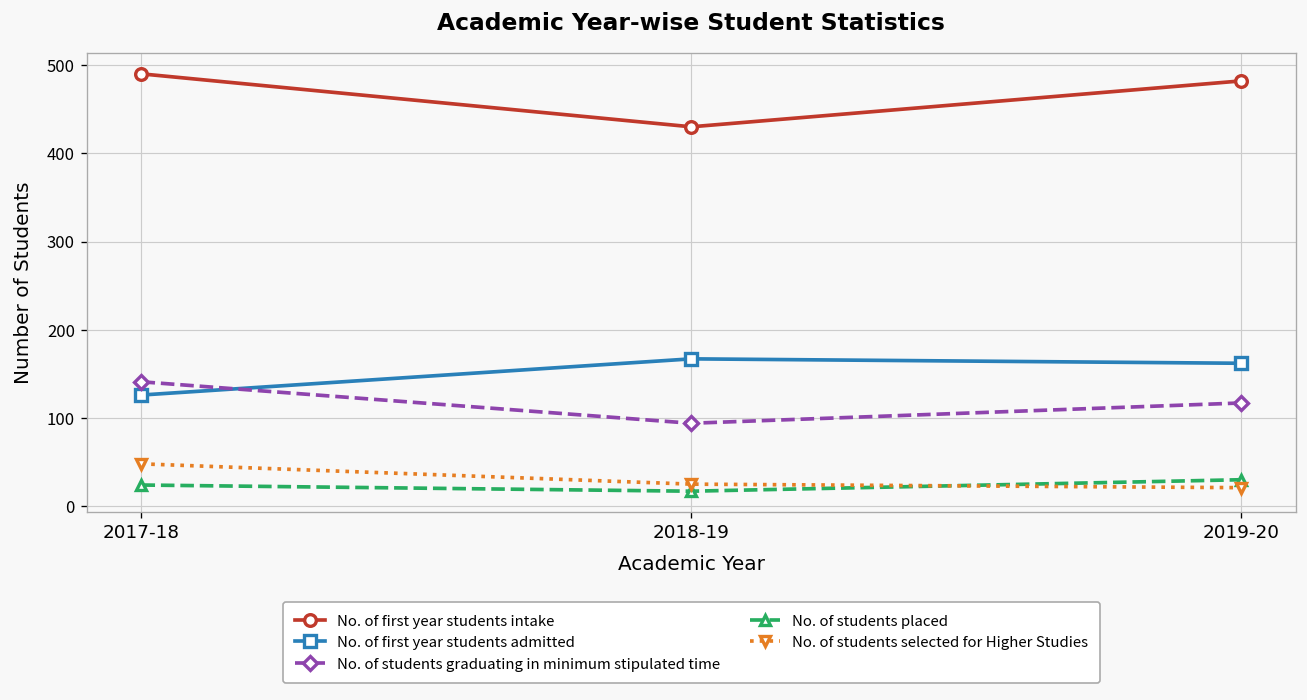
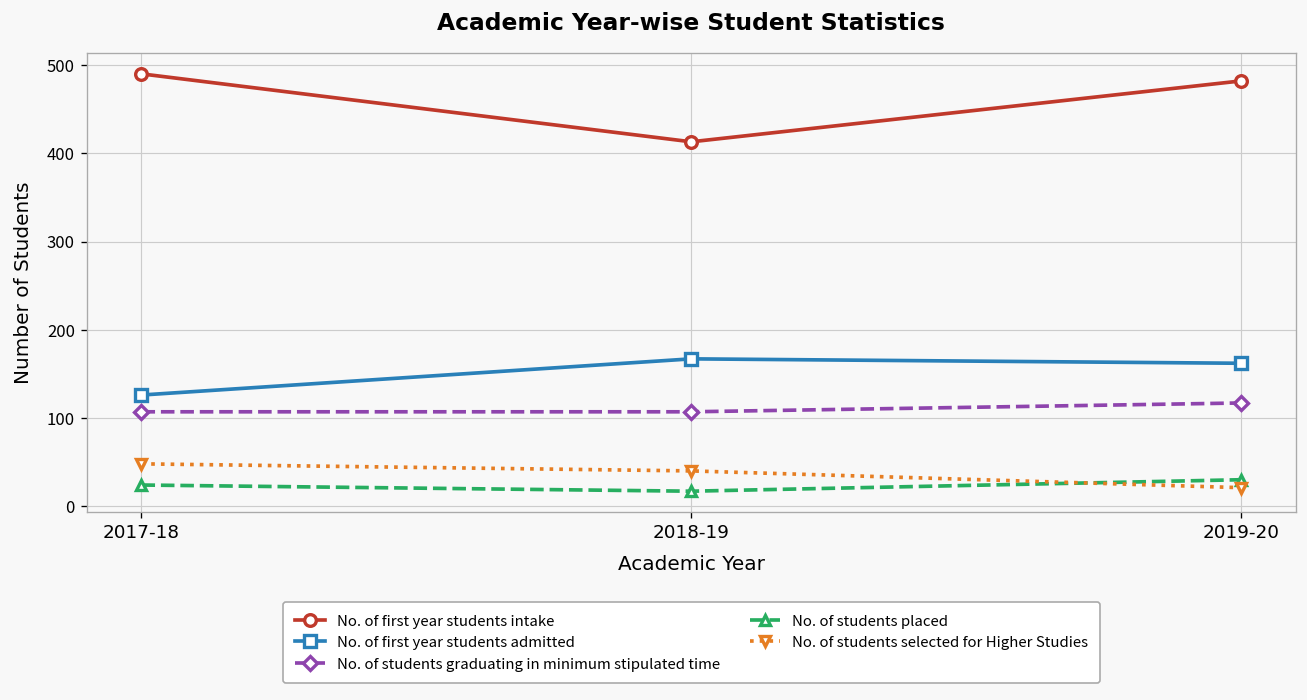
No. of students graduating in minimum stipulated time, 2017-18: 140 -> 110
No. of first year students intake, 2018-19: 430 -> 410
No. of students graduating in minimum stipulated time, 2018-19: 90 -> 110
No. of students selected for Higher Studies, 2018-19: 30 -> 40
